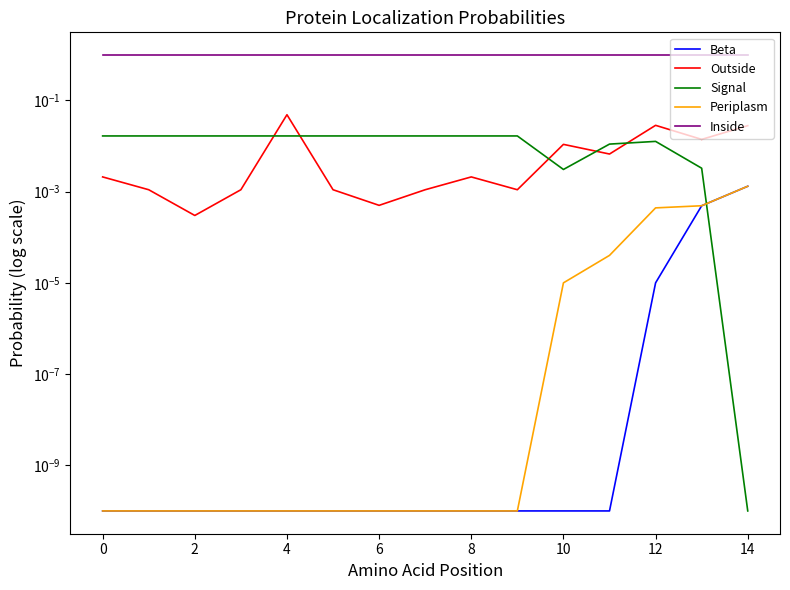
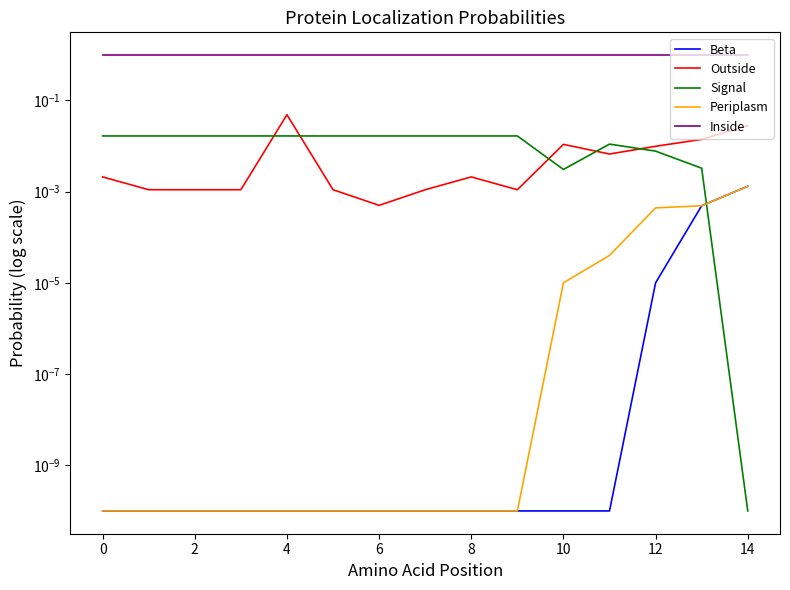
Outside, 2: 0.0003 -> 0.0011
Outside, 12: 0.03 -> 0.010
Signal, 12: 0.013 -> 0.008
